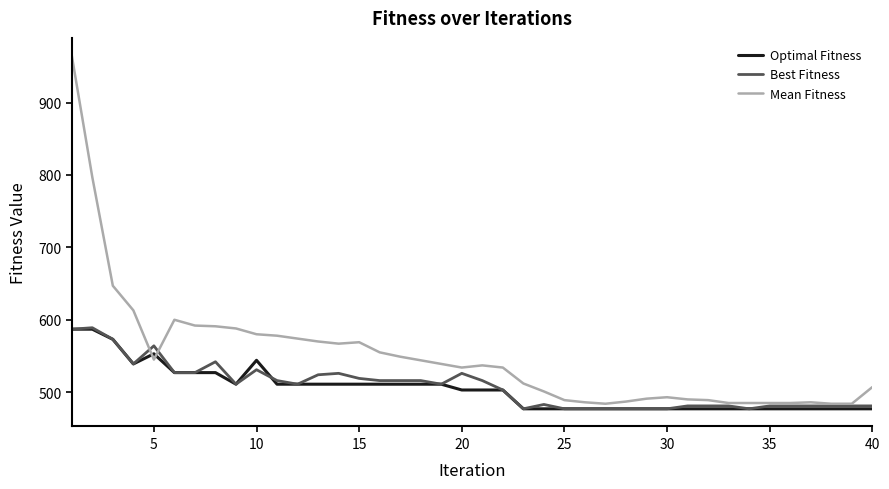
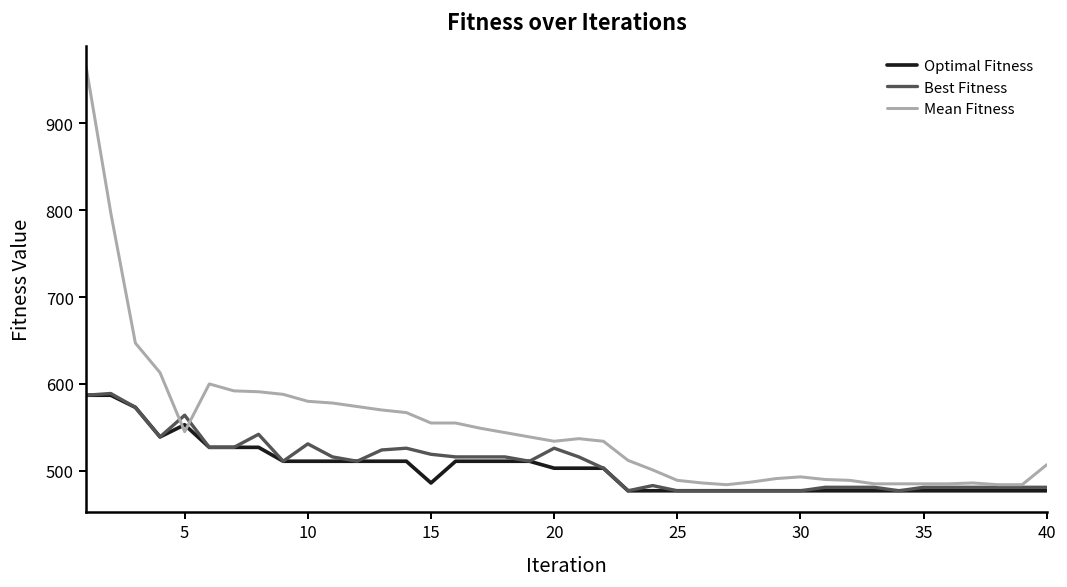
Optimal Fitness, 10: 540 -> 510
Optimal Fitness, 15: 510 -> 490
Mean Fitness, 15: 570 -> 560
